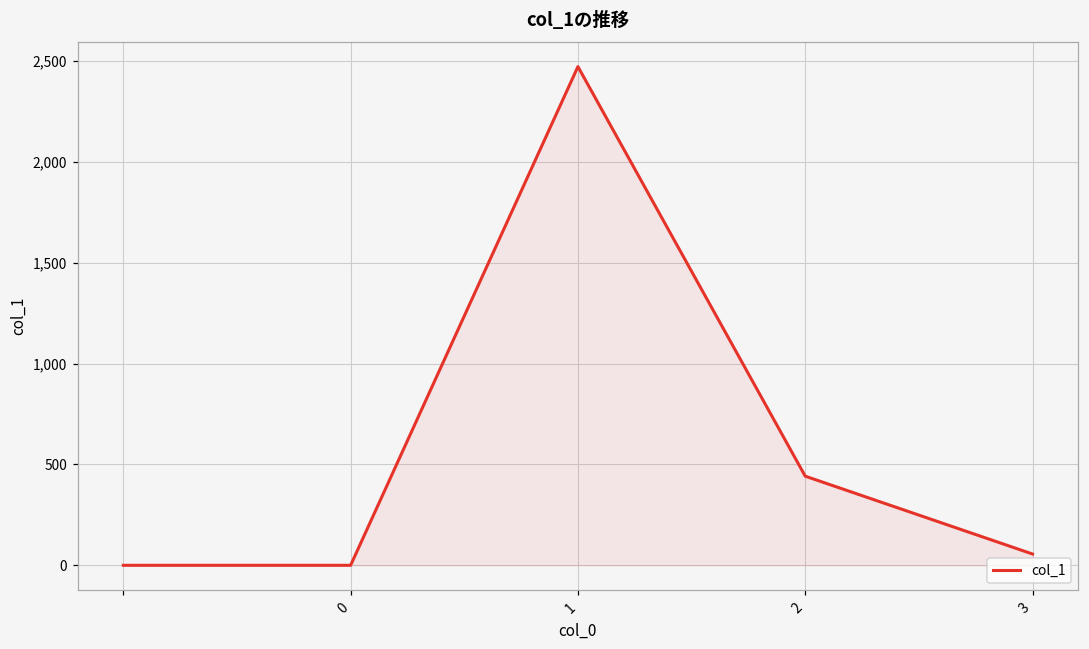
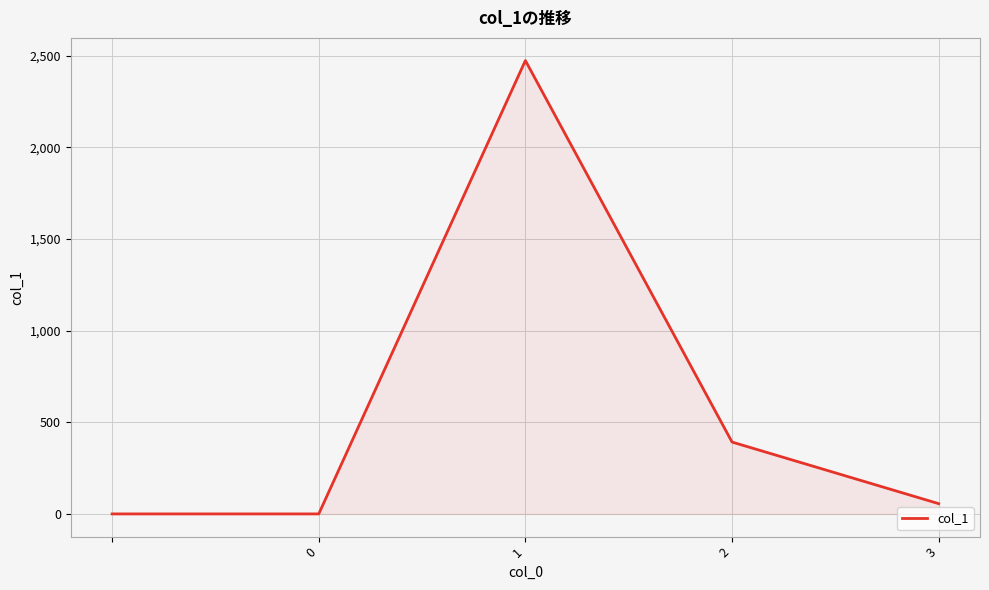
2: 440 -> 390
